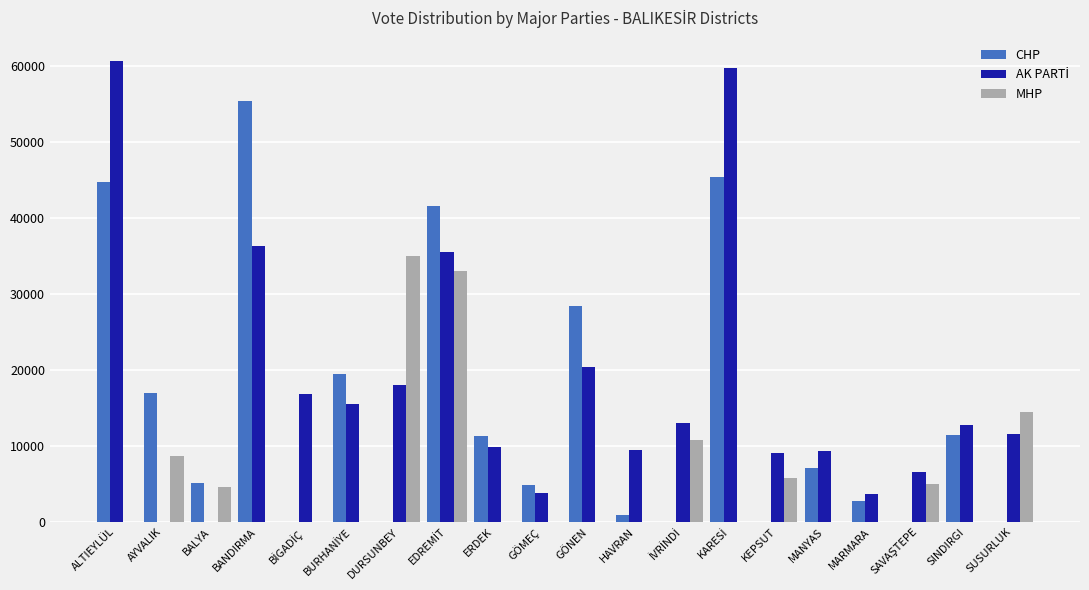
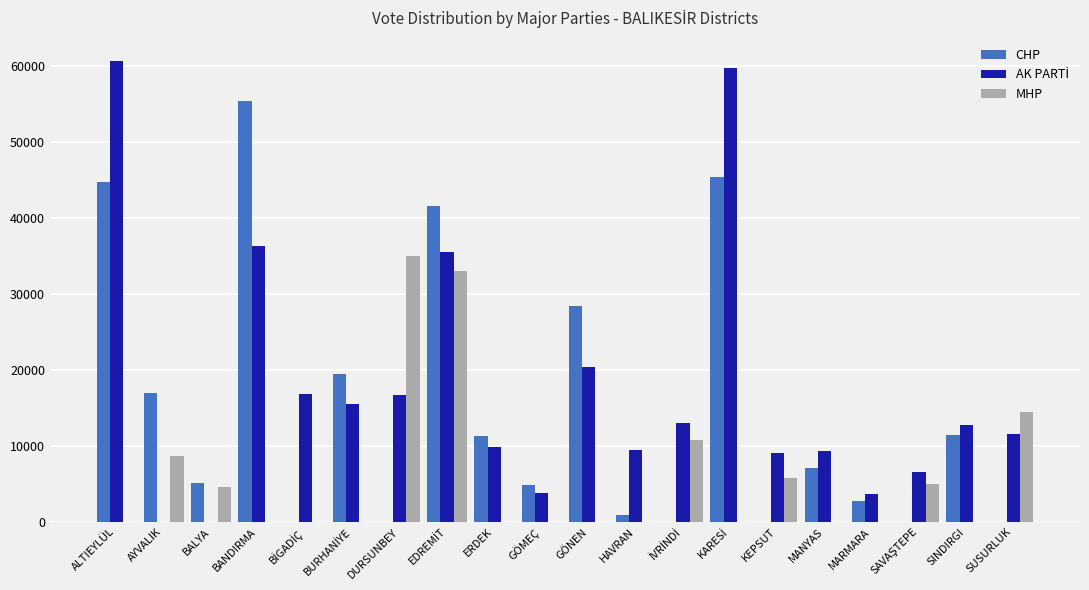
AK PARTİ, DURSUNBEY: 18000 -> 17000
